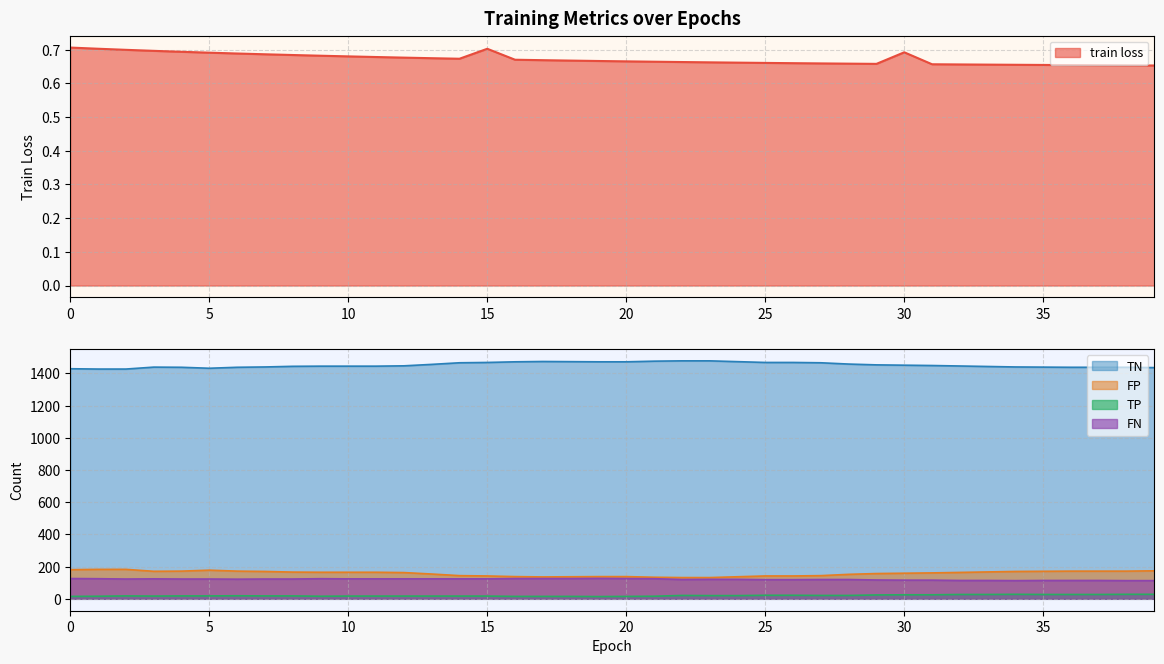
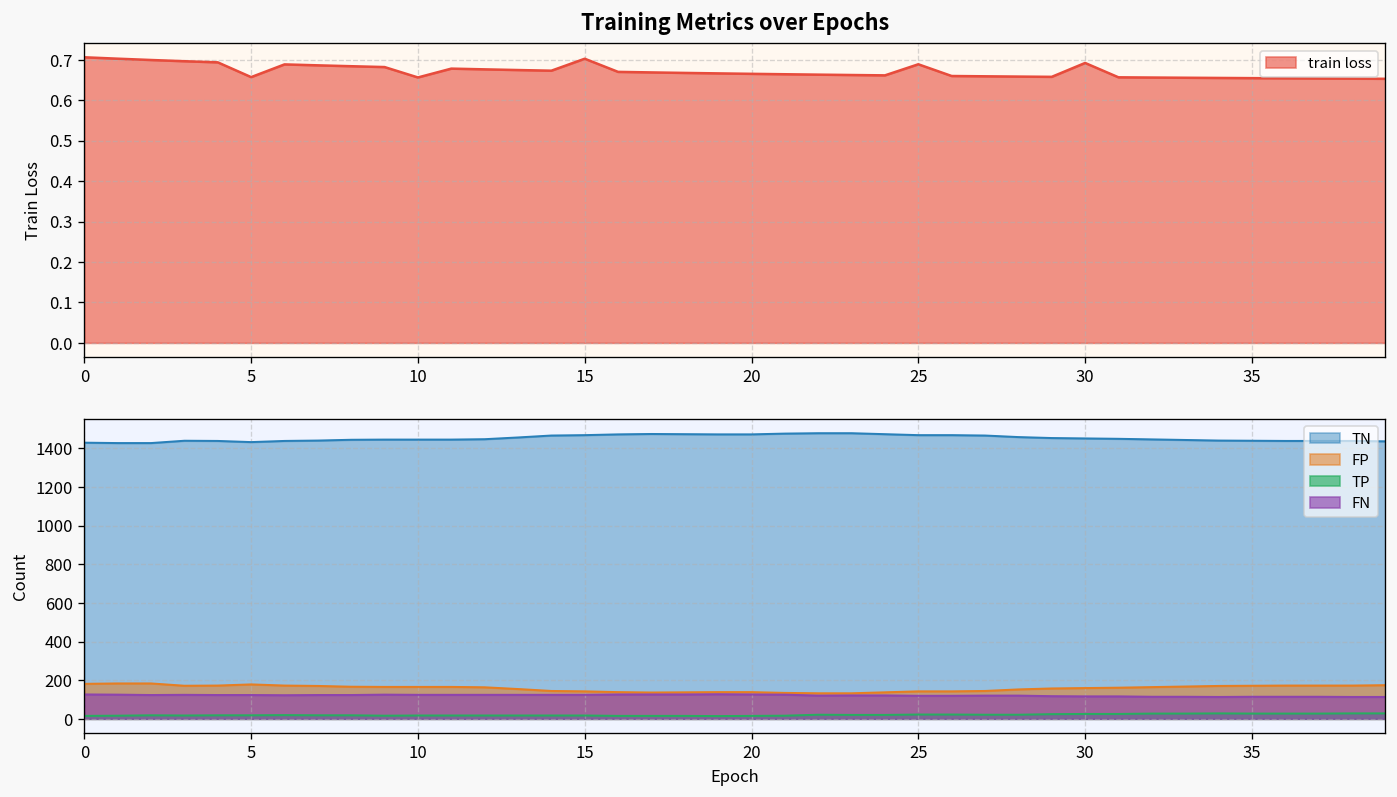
Training Metrics over Epochs, 5: 0.69 -> 0.66
Training Metrics over Epochs, 10: 0.68 -> 0.66
Training Metrics over Epochs, 25: 0.66 -> 0.69
